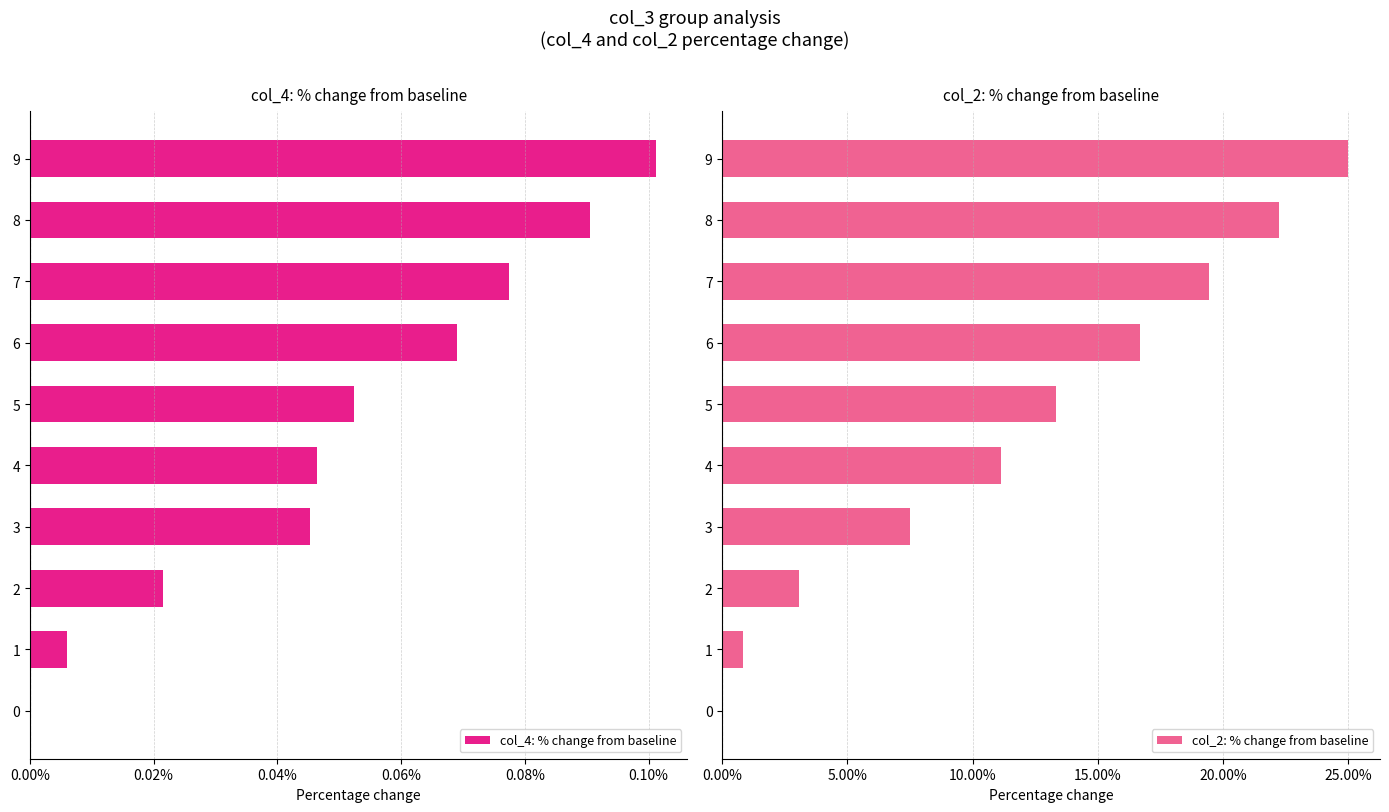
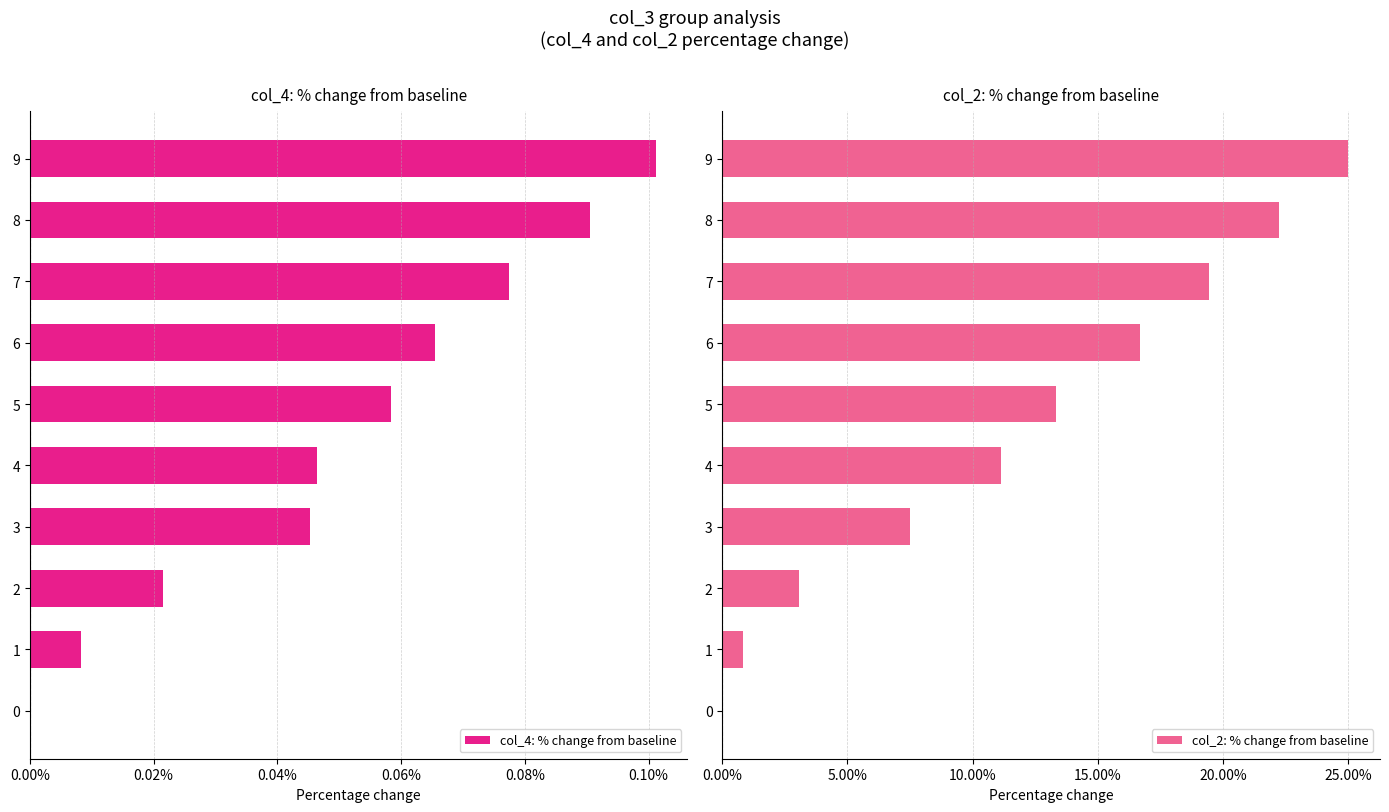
col_4: % change from baseline, 6: 0.069% -> 0.065%
col_4: % change from baseline, 5: 0.052% -> 0.058%
col_4: % change from baseline, 1: 0.006% -> 0.008%
